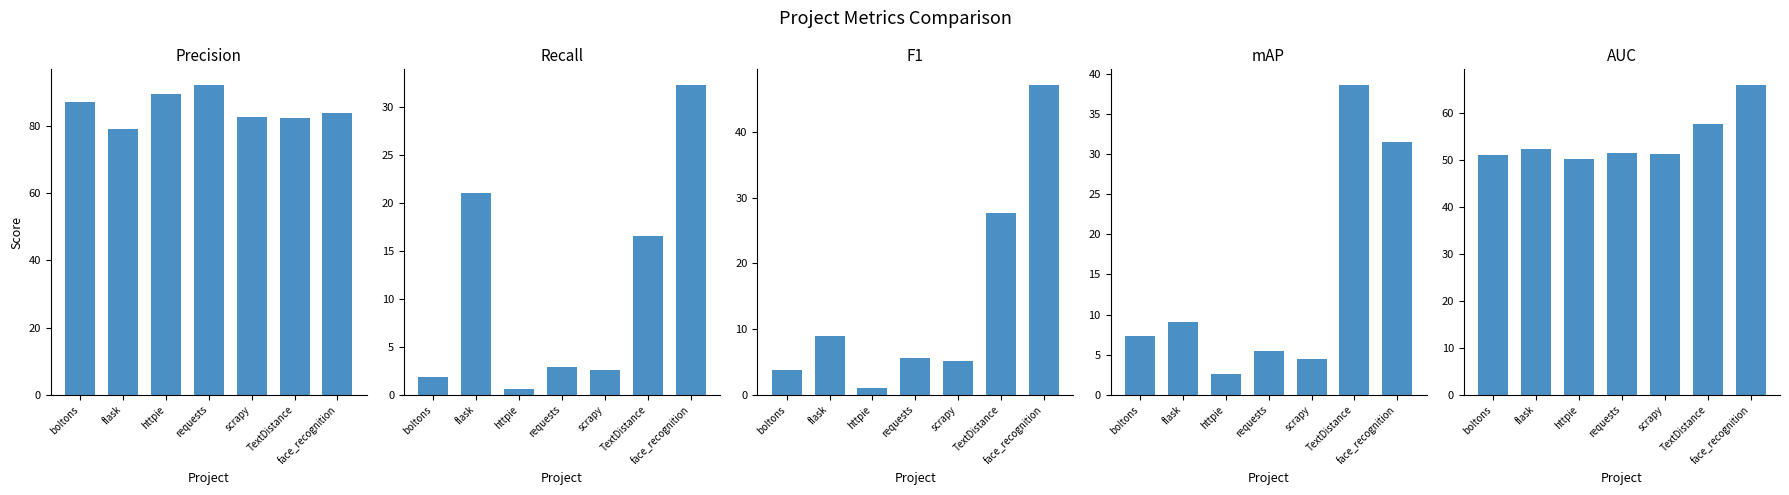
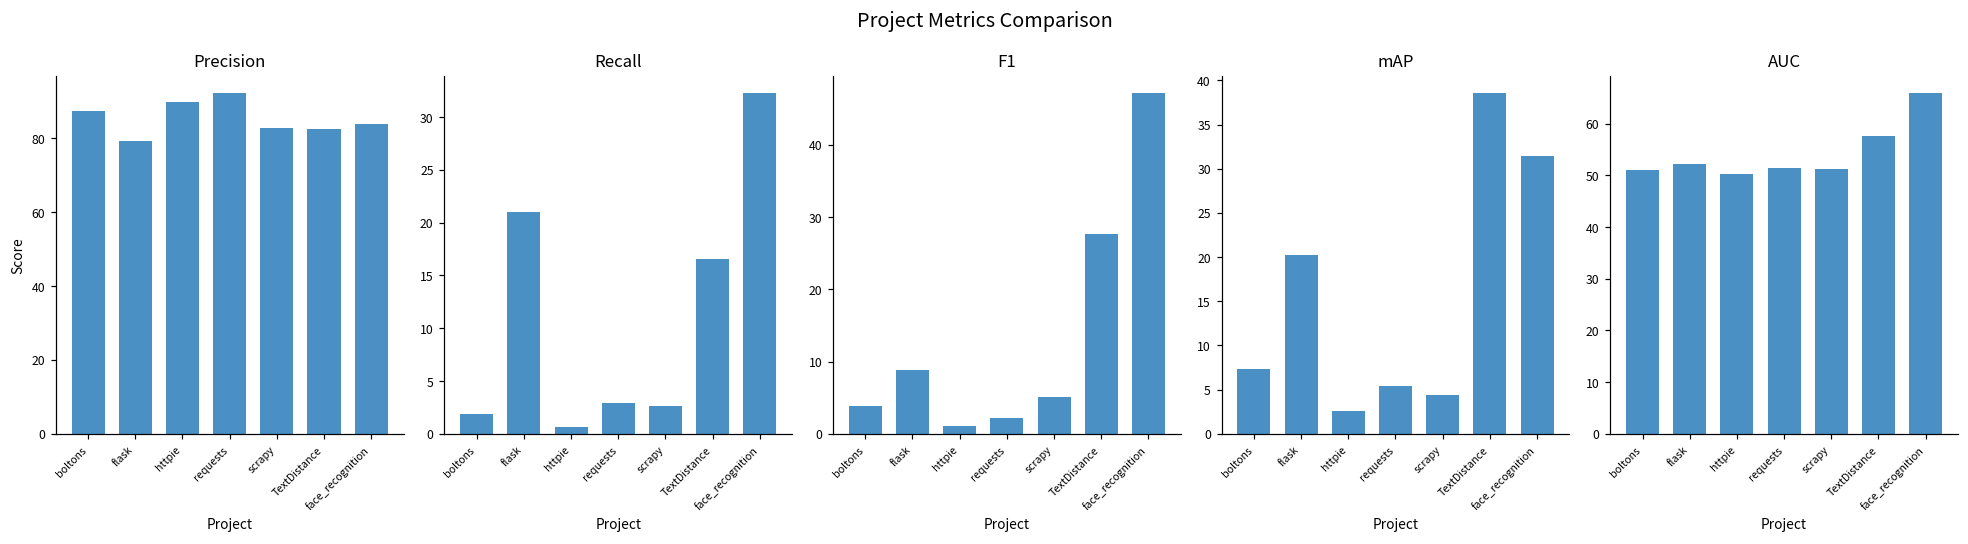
F1, requests: 6 -> 2
mAP, flask: 9 -> 20
